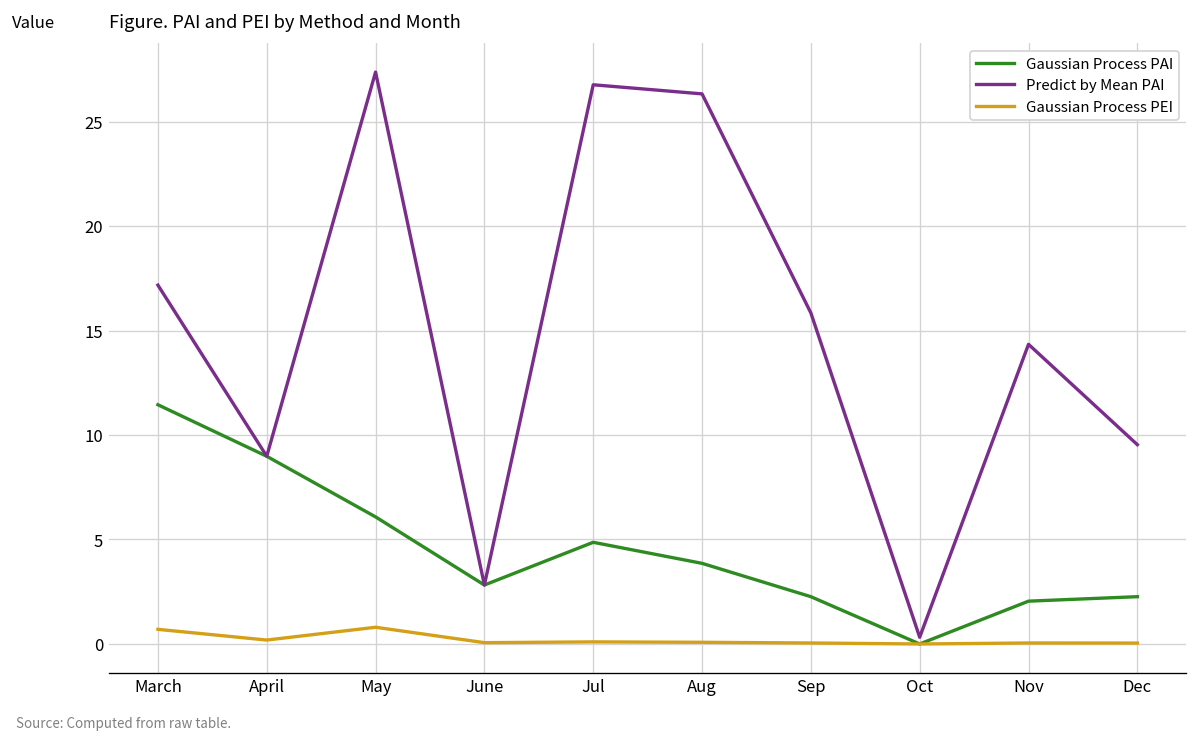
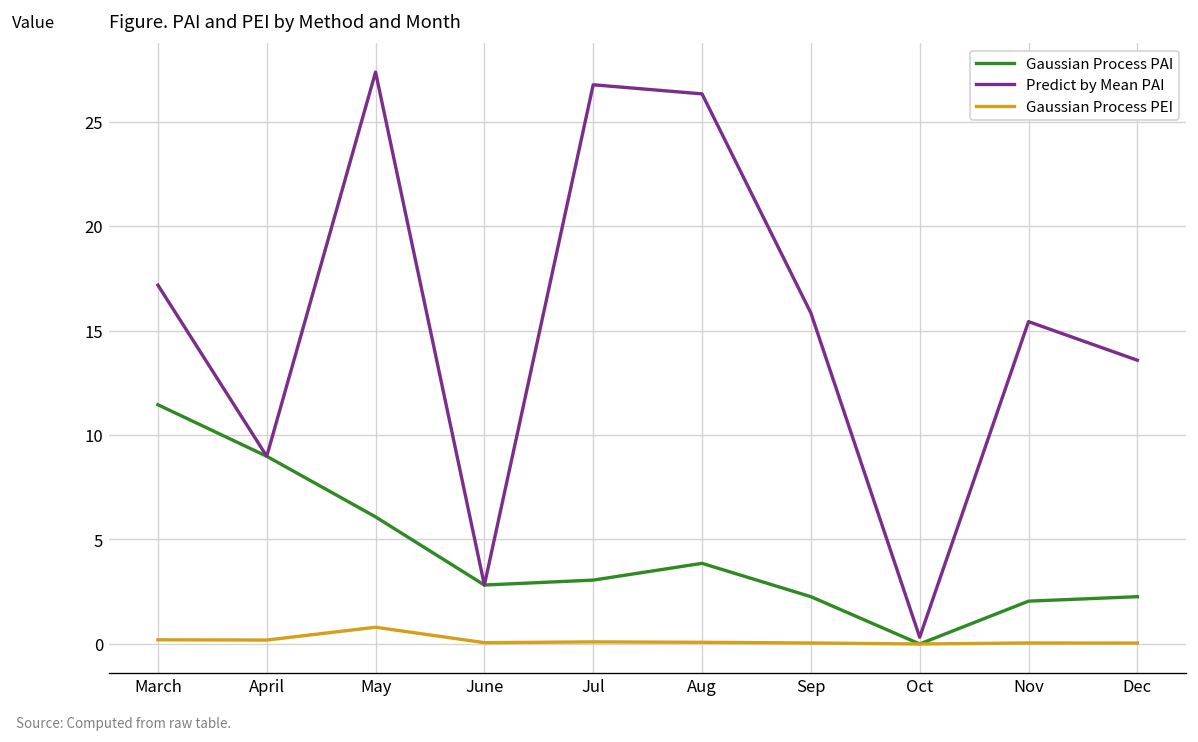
Gaussian Process PEI, March: 0.7 -> 0.2
Gaussian Process PAI, Jul: 4.9 -> 3.1
Predict by Mean PAI, Nov: 14.3 -> 15.4
Predict by Mean PAI, Dec: 9.5 -> 13.6
